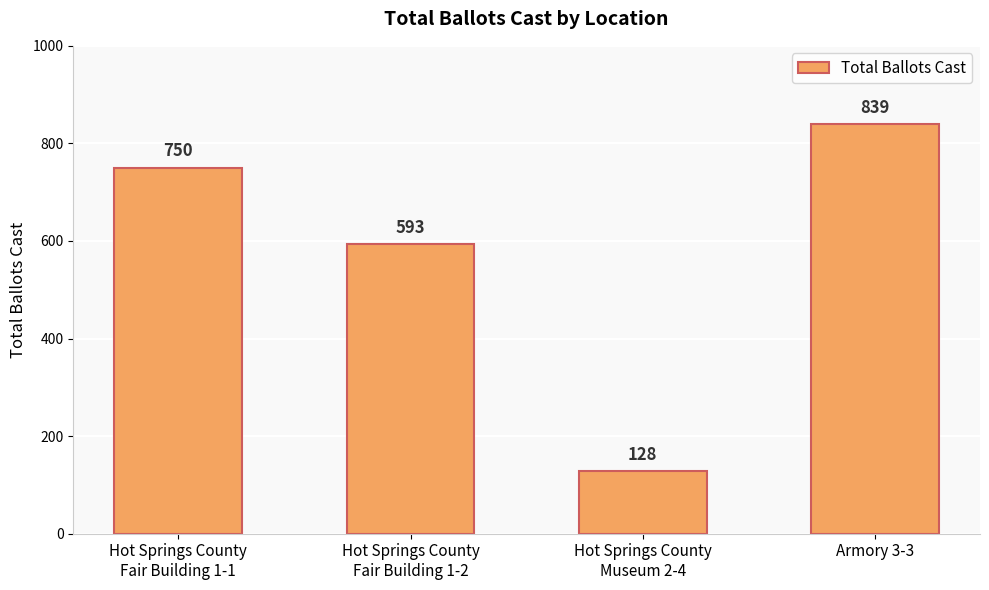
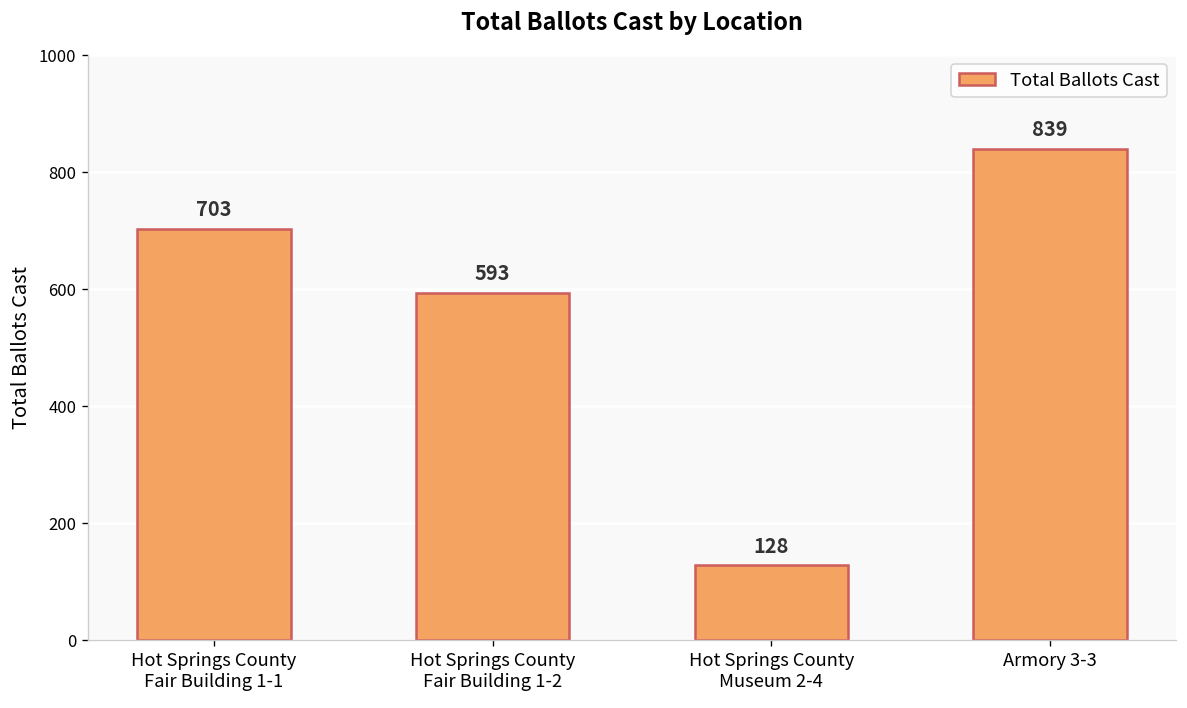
Hot Springs County Fair Building 1-1: 750 -> 703
